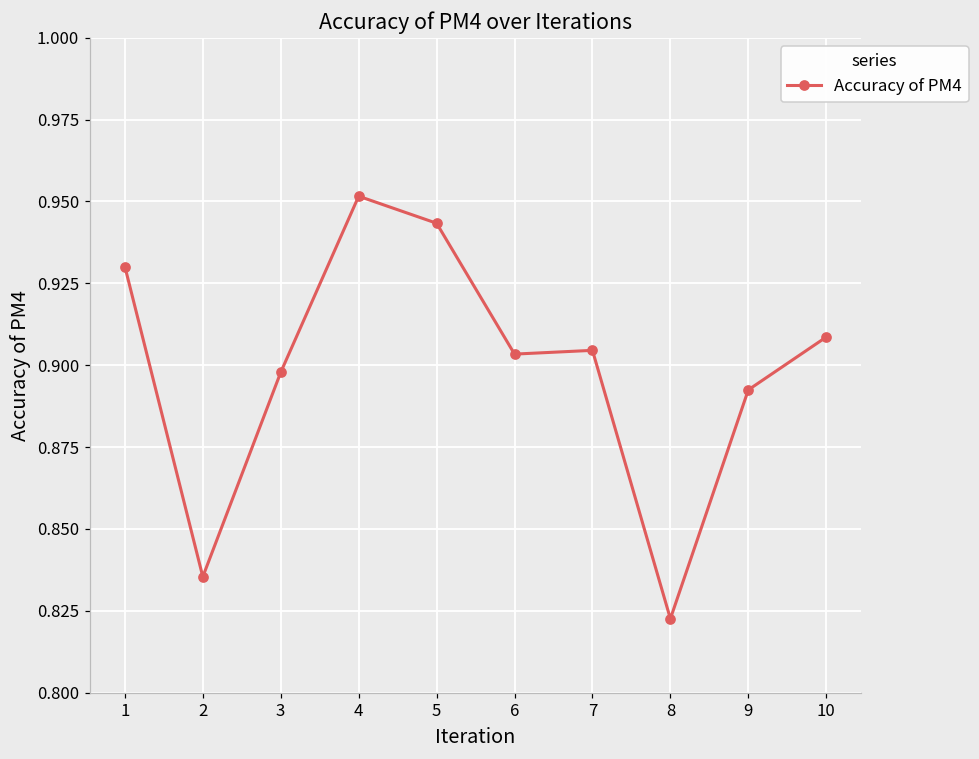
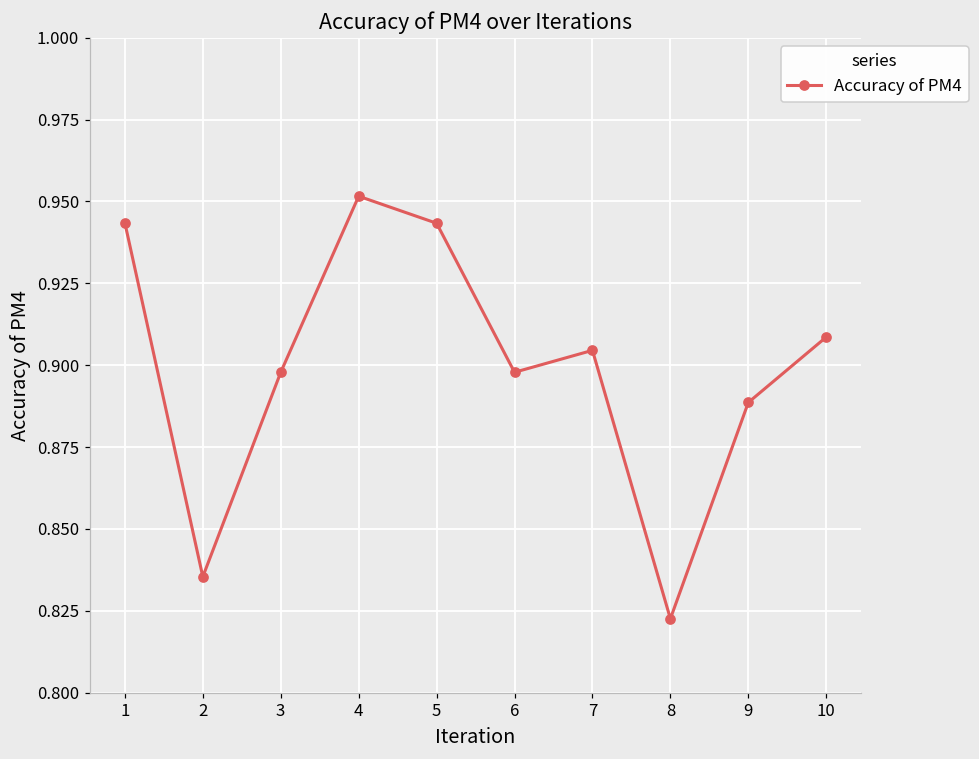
1: 0.930 -> 0.943
6: 0.903 -> 0.898
9: 0.892 -> 0.889
